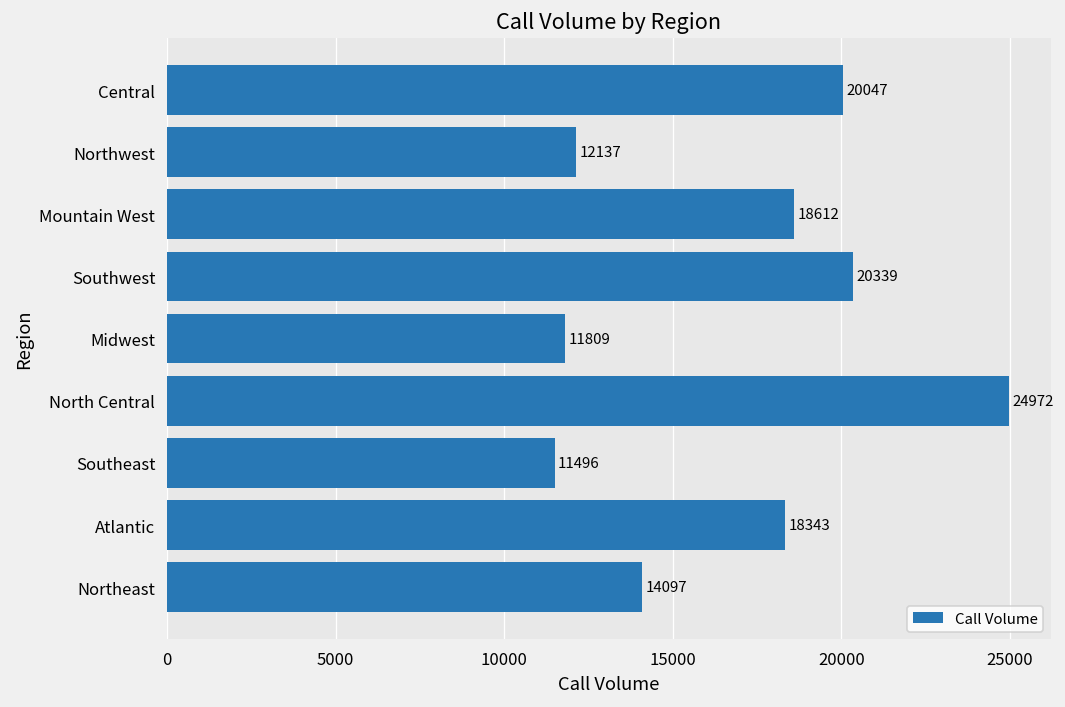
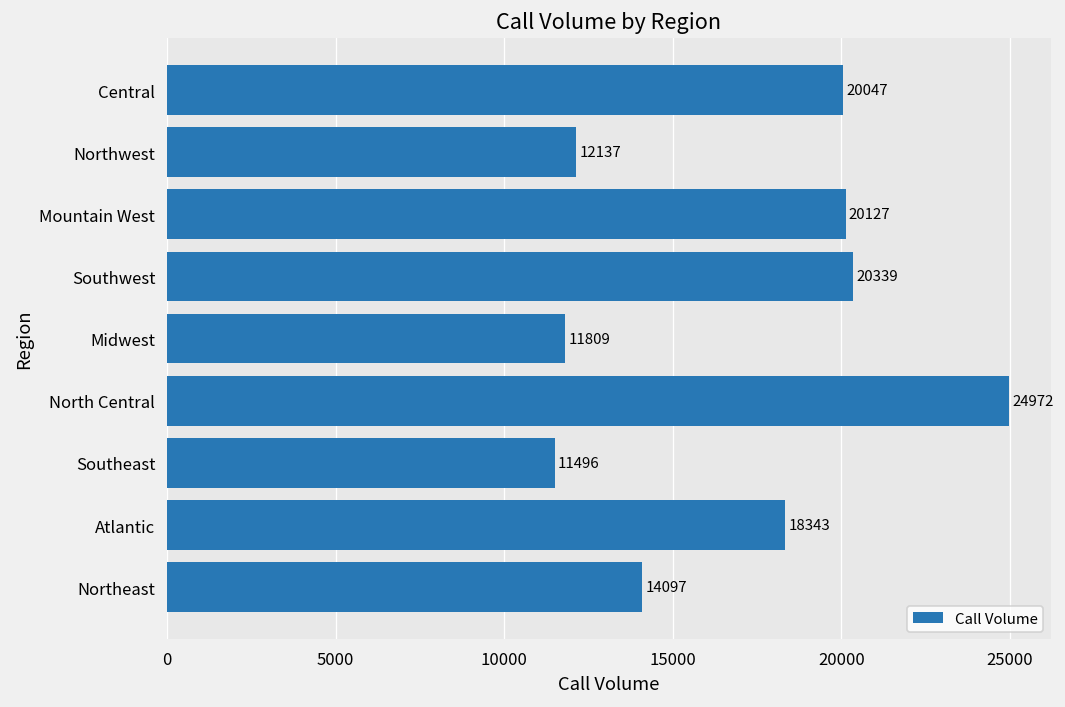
Mountain West: 18612 -> 20127
